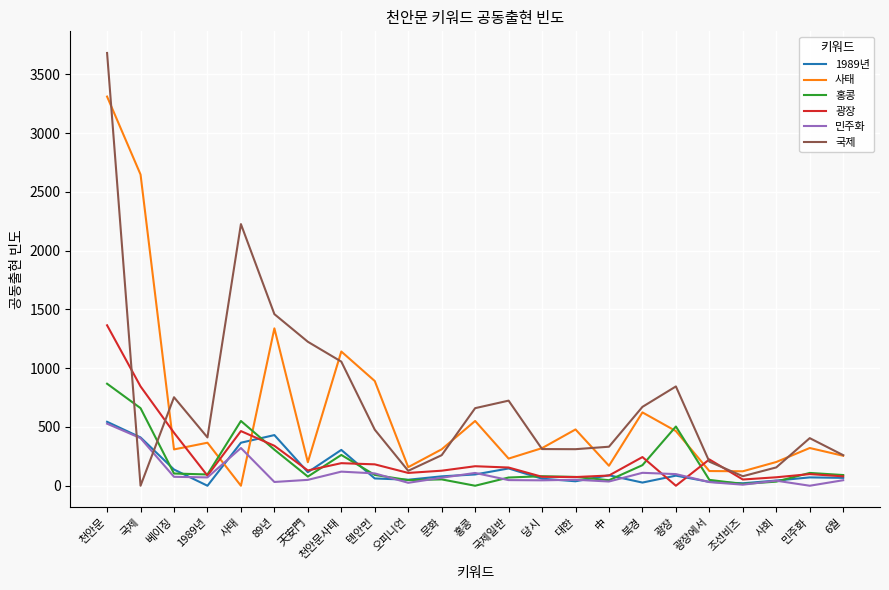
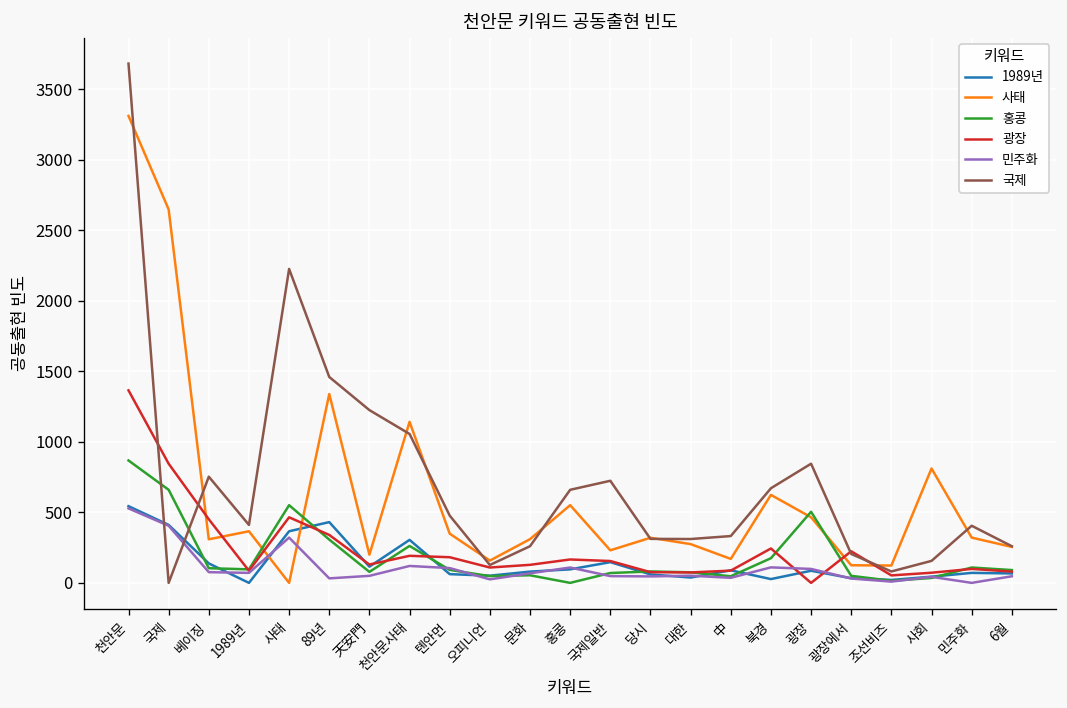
사태, 톈안먼: 890 -> 350
사태, 대한: 480 -> 280
사태, 사회: 200 -> 810
